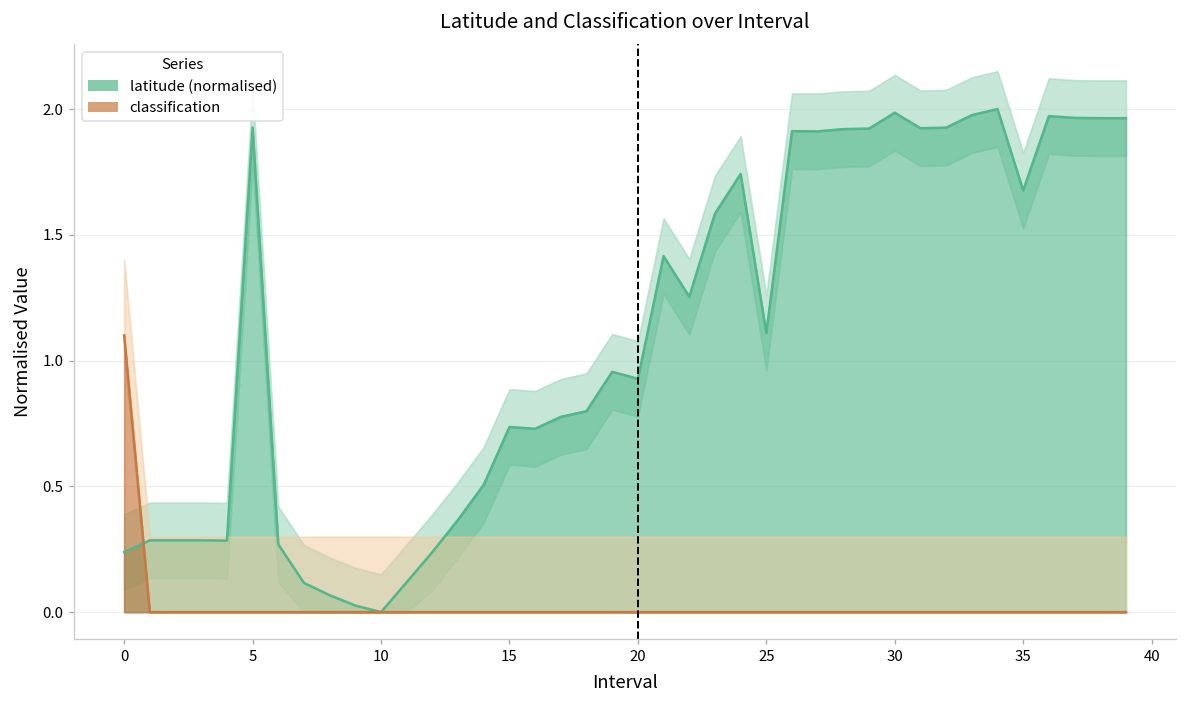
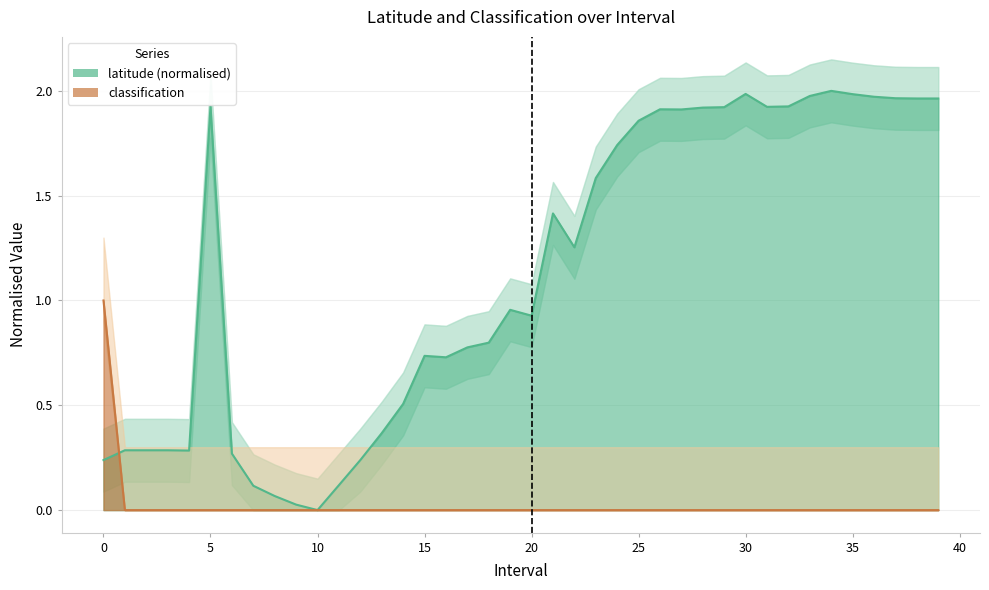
classification, 0: 1.1 -> 1.0
latitude (normalised), 25: 1.11 -> 1.86
latitude (normalised), 35: 1.68 -> 1.98
